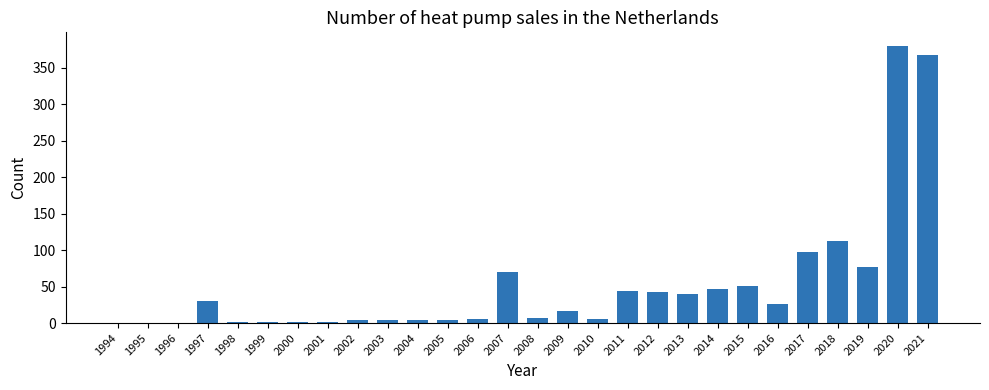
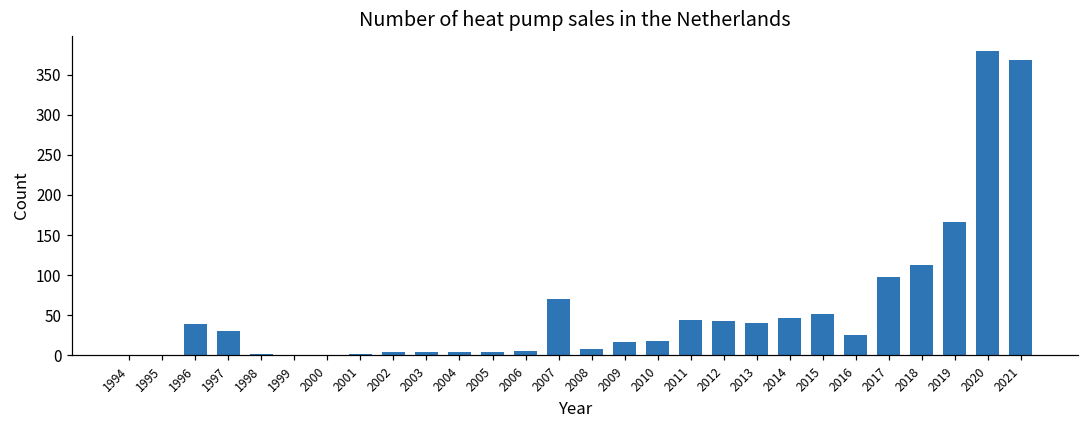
1996: 0 -> 40
2010: 10 -> 20
2019: 80 -> 170
